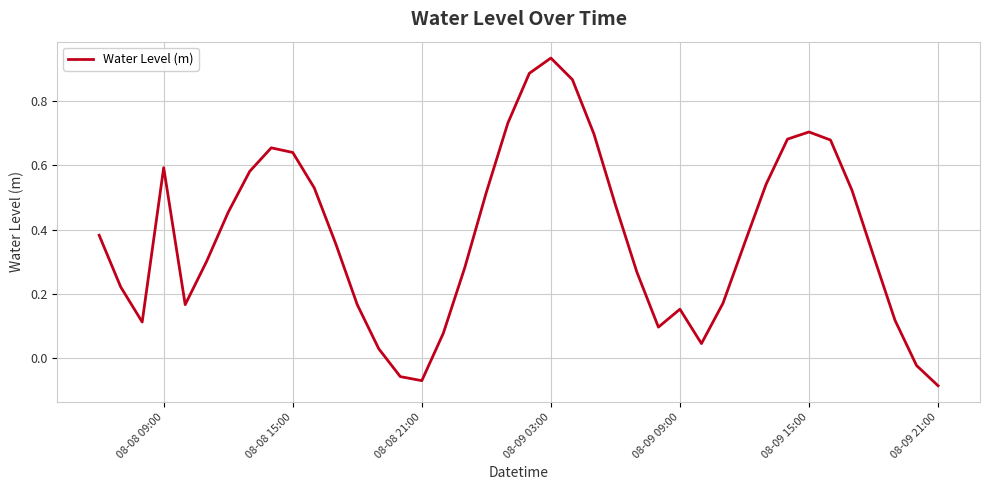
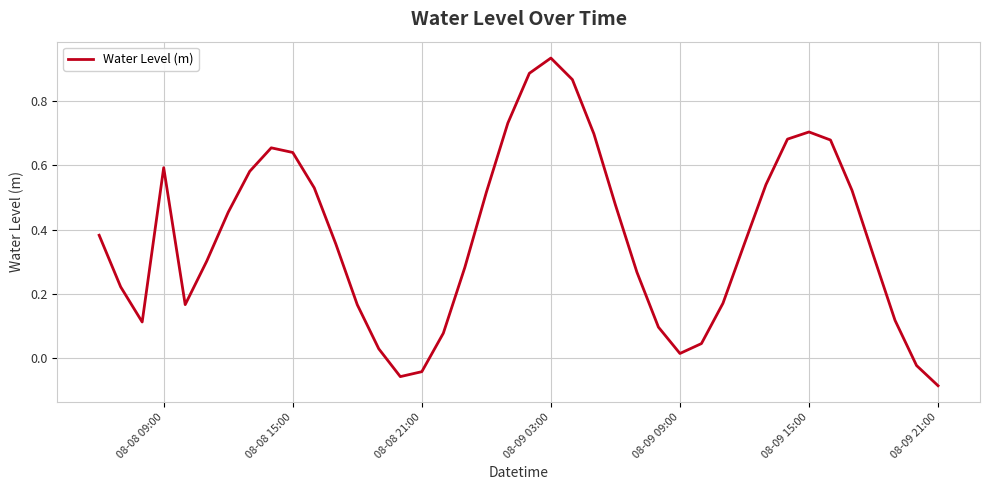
08-08 21:00: -0.07 -> -0.04
08-09 09:00: 0.15 -> 0.01
